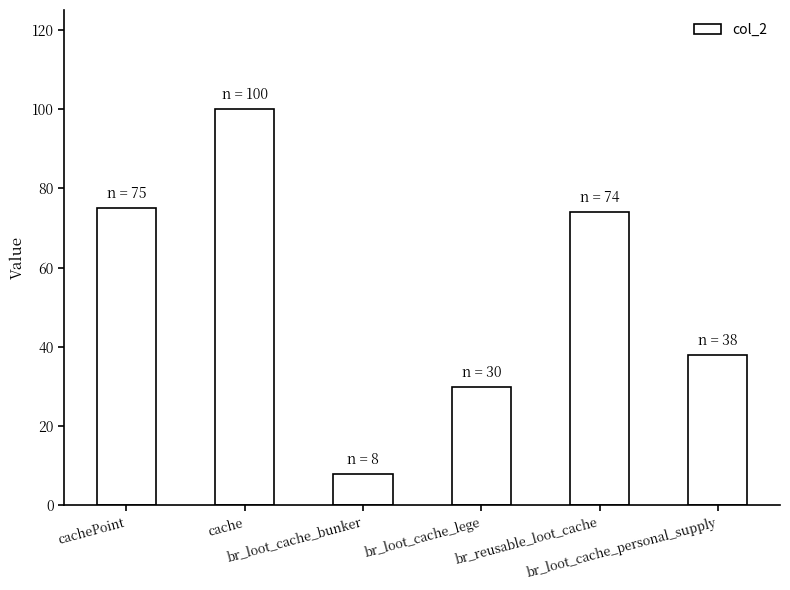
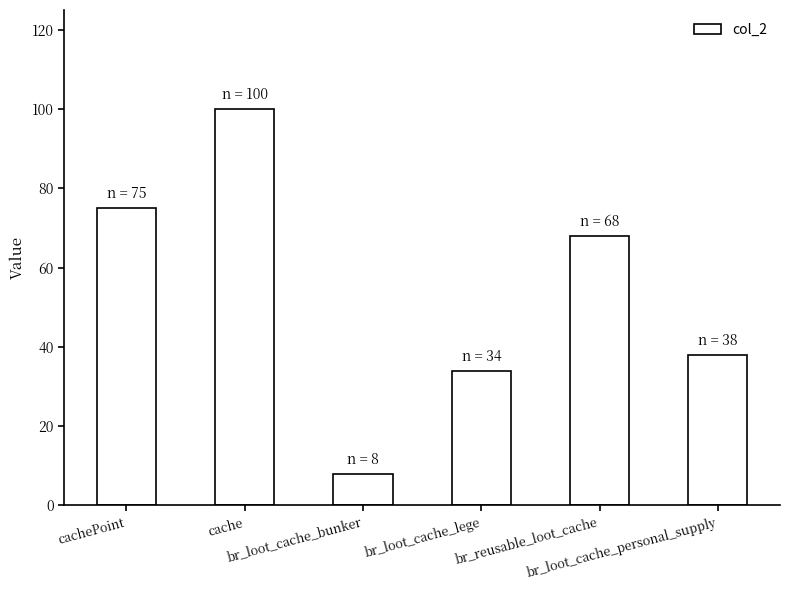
br_loot_cache_lege: 30 -> 34
br_reusable_loot_cache: 74 -> 68
